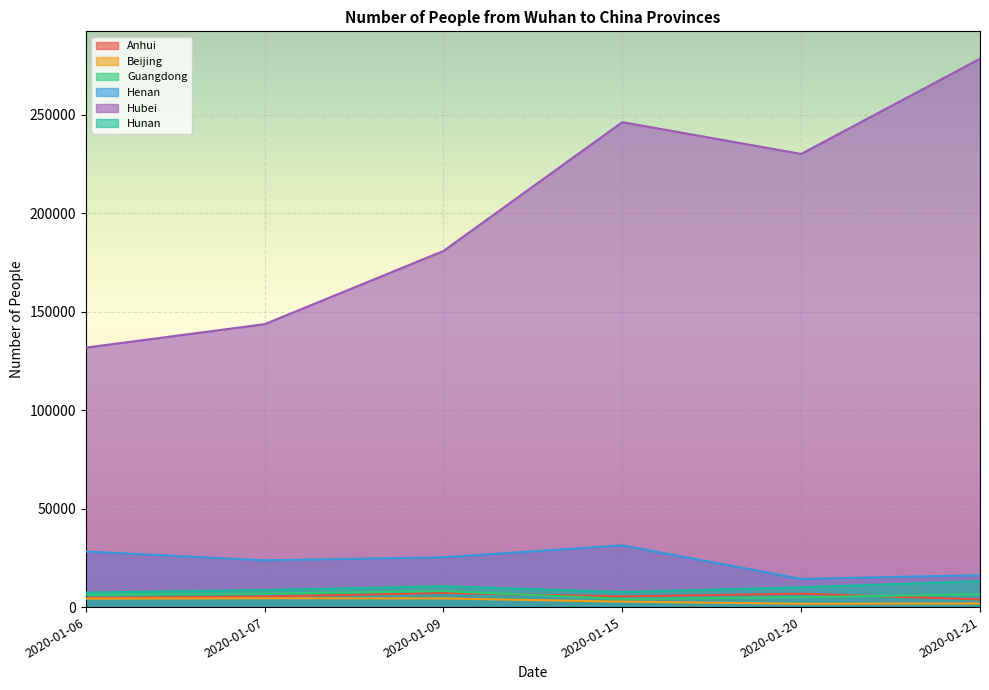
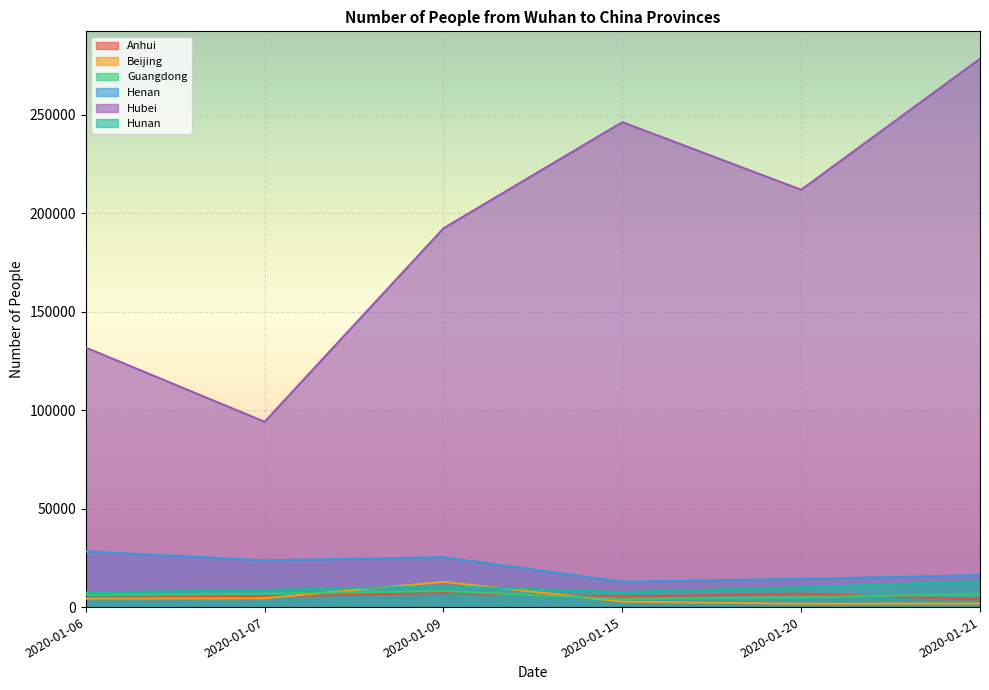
Hubei, 2020-01-07: 144000 -> 94000
Beijing, 2020-01-09: 4000 -> 13000
Hubei, 2020-01-09: 181000 -> 192000
Henan, 2020-01-15: 31000 -> 13000
Hubei, 2020-01-20: 230000 -> 212000
